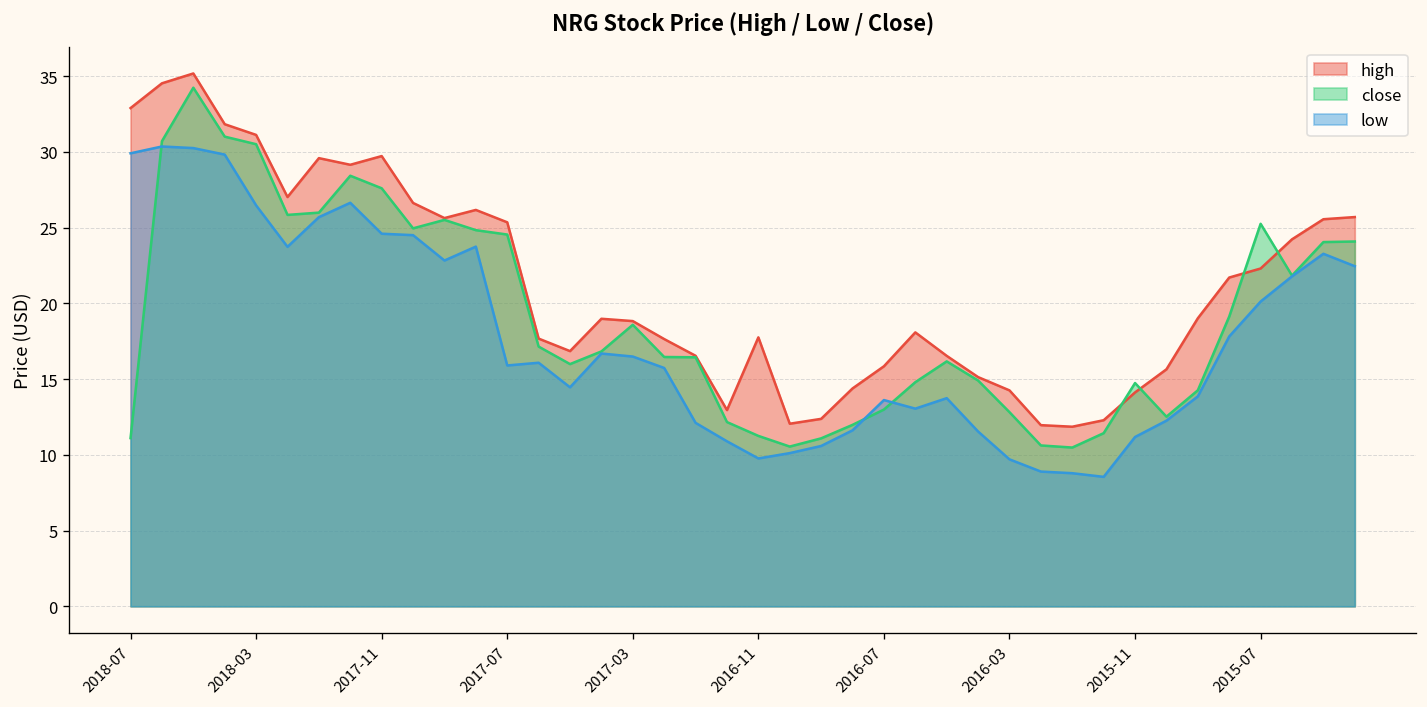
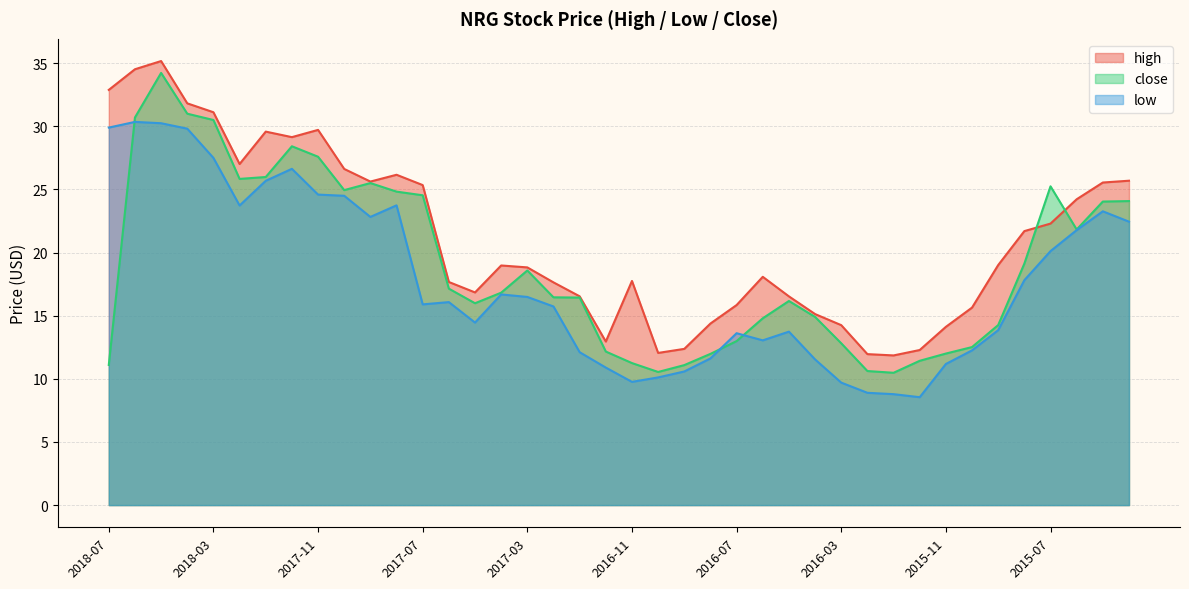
low, 2018-03: 26.5 -> 27.5
close, 2015-11: 14.7 -> 12.0
